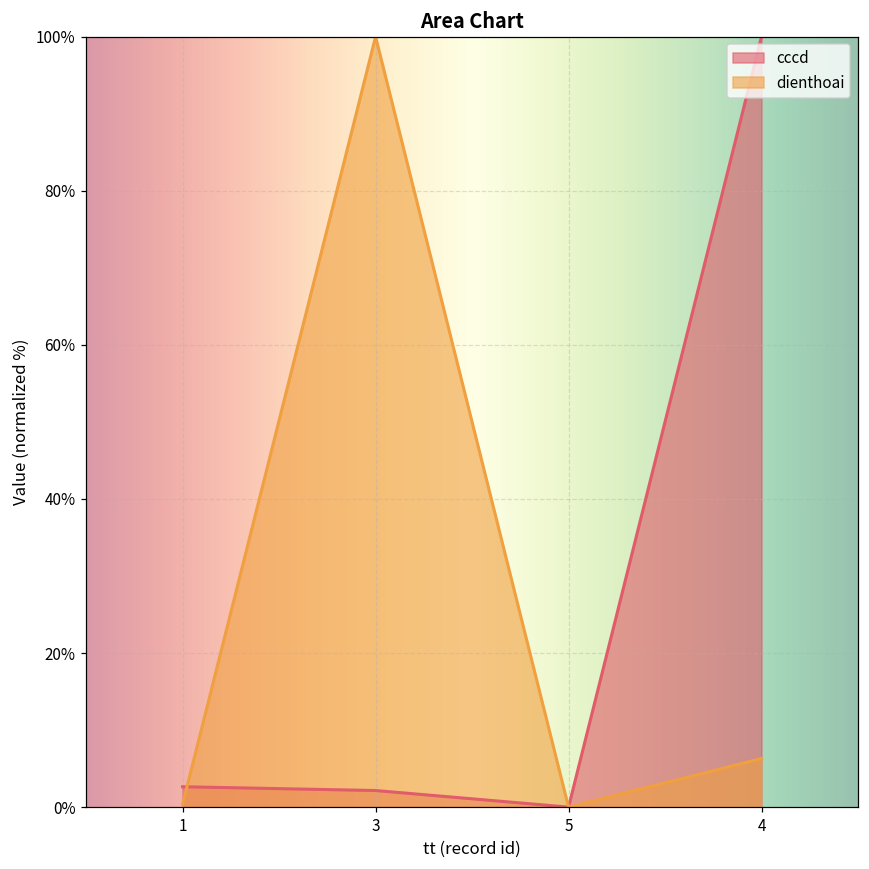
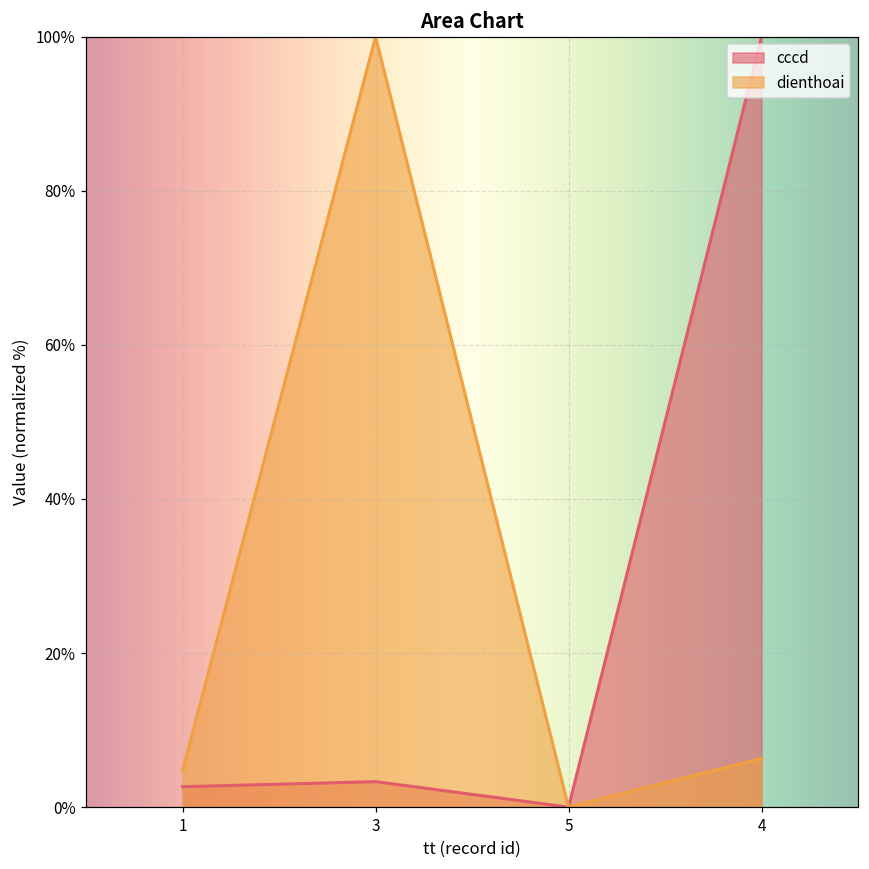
dienthoai, 1: 0% -> 5%
cccd, 3: 2% -> 3%
